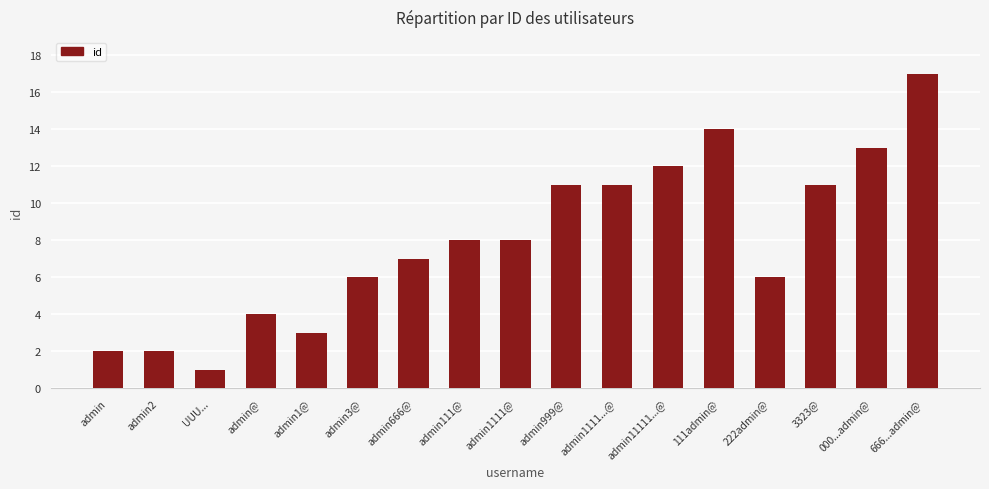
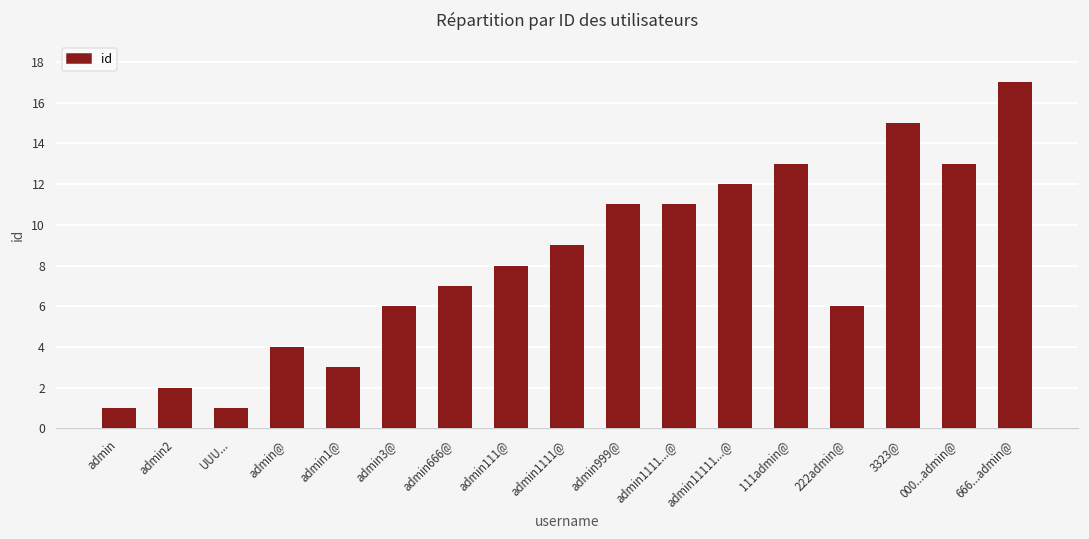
admin: 2 -> 1
admin1111@: 8 -> 9
111admin@: 14 -> 13
3323@: 11 -> 15
